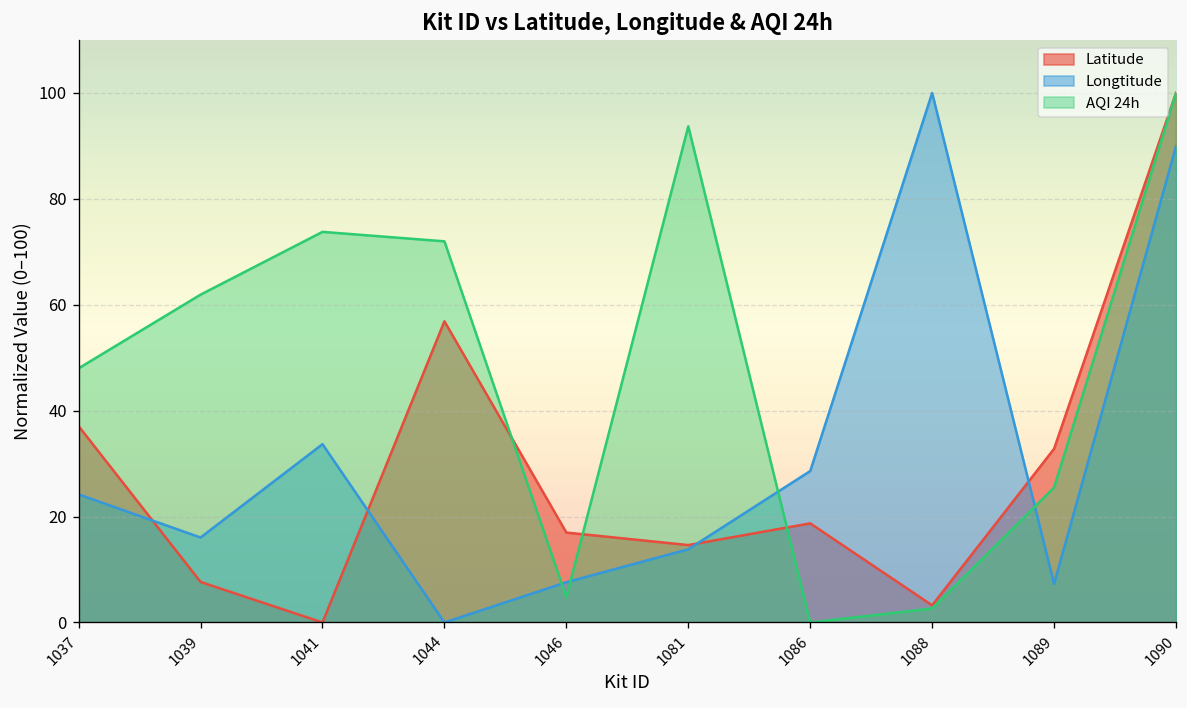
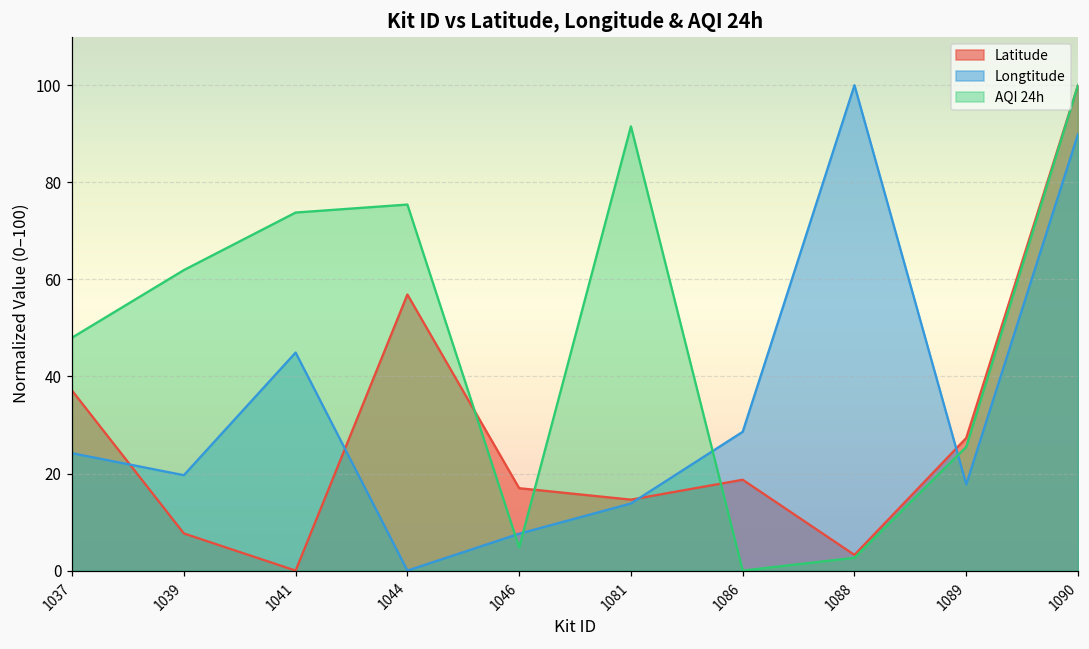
Longtitude, 1039: 16 -> 20
Longtitude, 1041: 34 -> 45
AQI 24h, 1044: 72 -> 75
AQI 24h, 1081: 94 -> 92
Latitude, 1089: 33 -> 27
Longtitude, 1089: 7 -> 18
